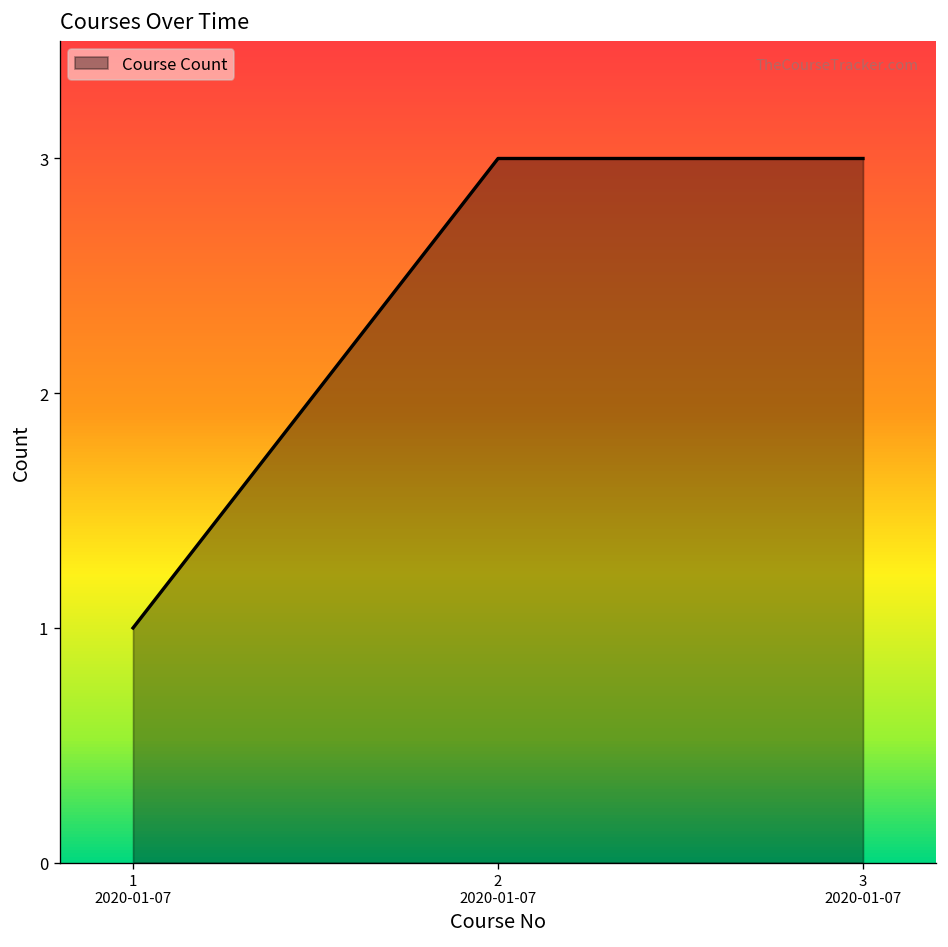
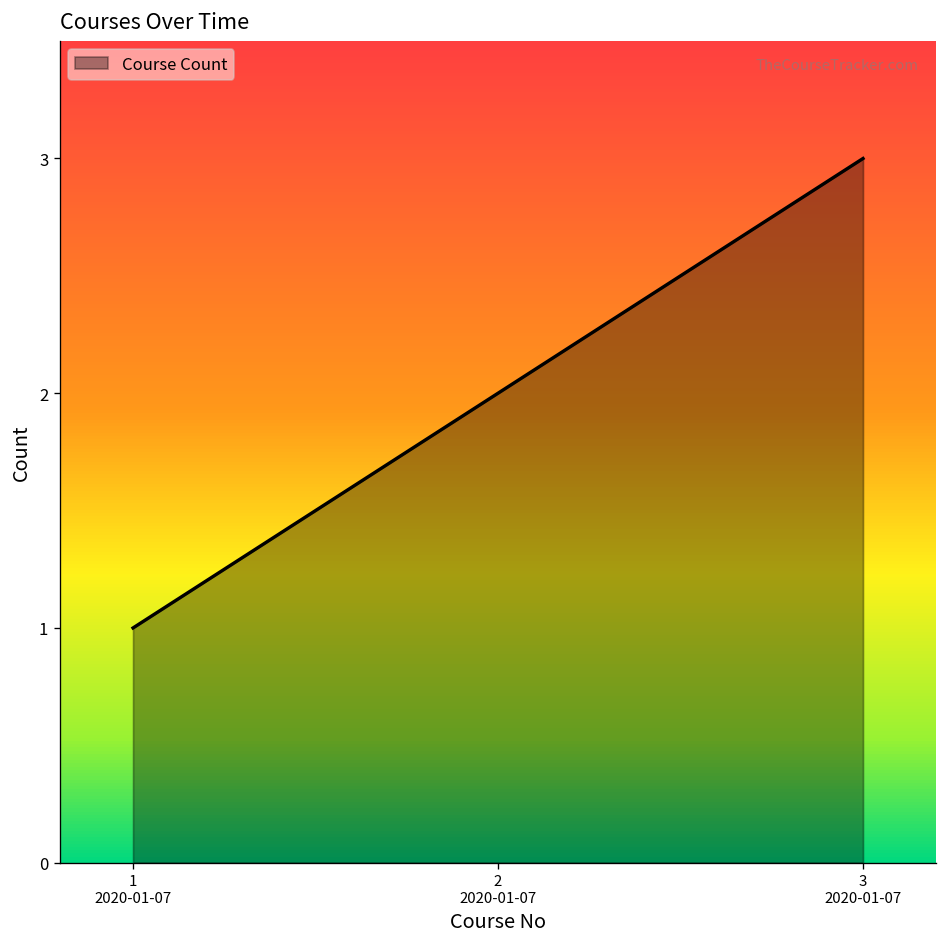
2 2020-01-07: 3 -> 2
